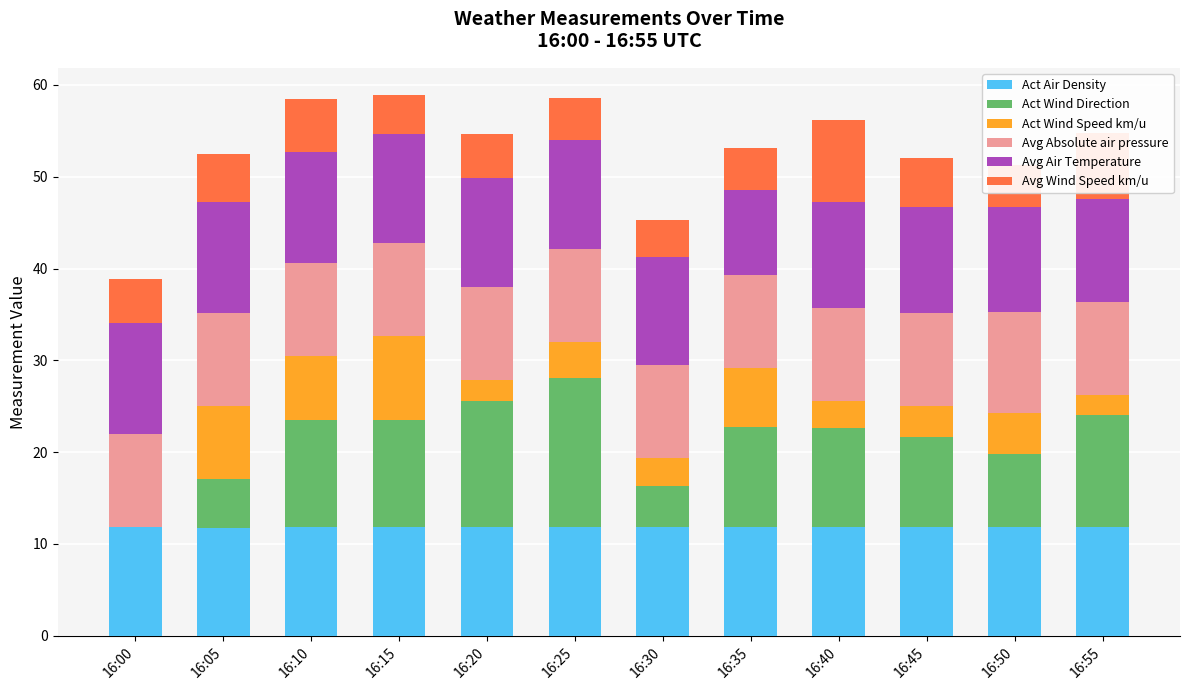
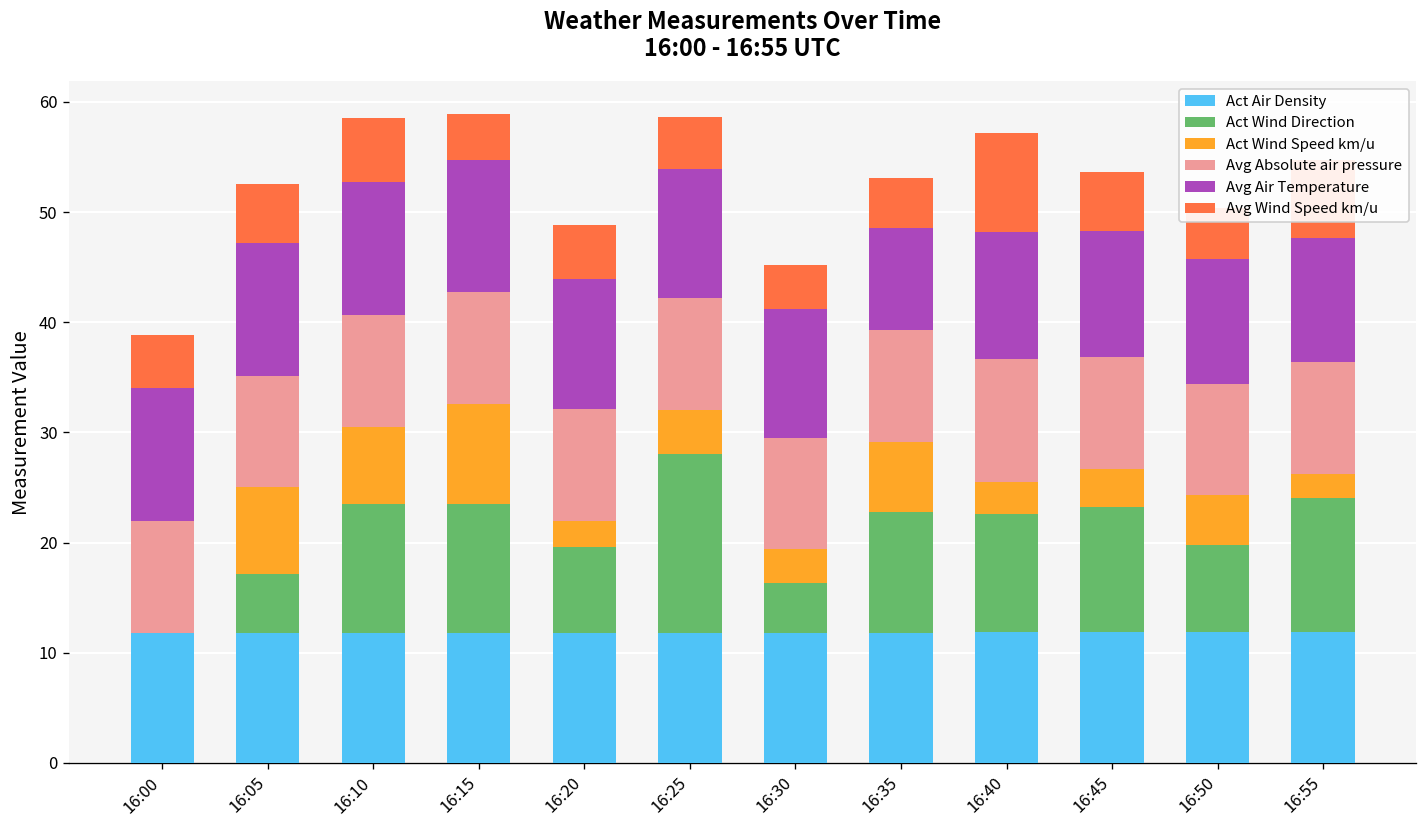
Act Wind Direction, 16:20: 14 -> 8
Avg Absolute air pressure, 16:40: 10 -> 11
Act Wind Direction, 16:45: 10 -> 11
Avg Absolute air pressure, 16:50: 11 -> 10
